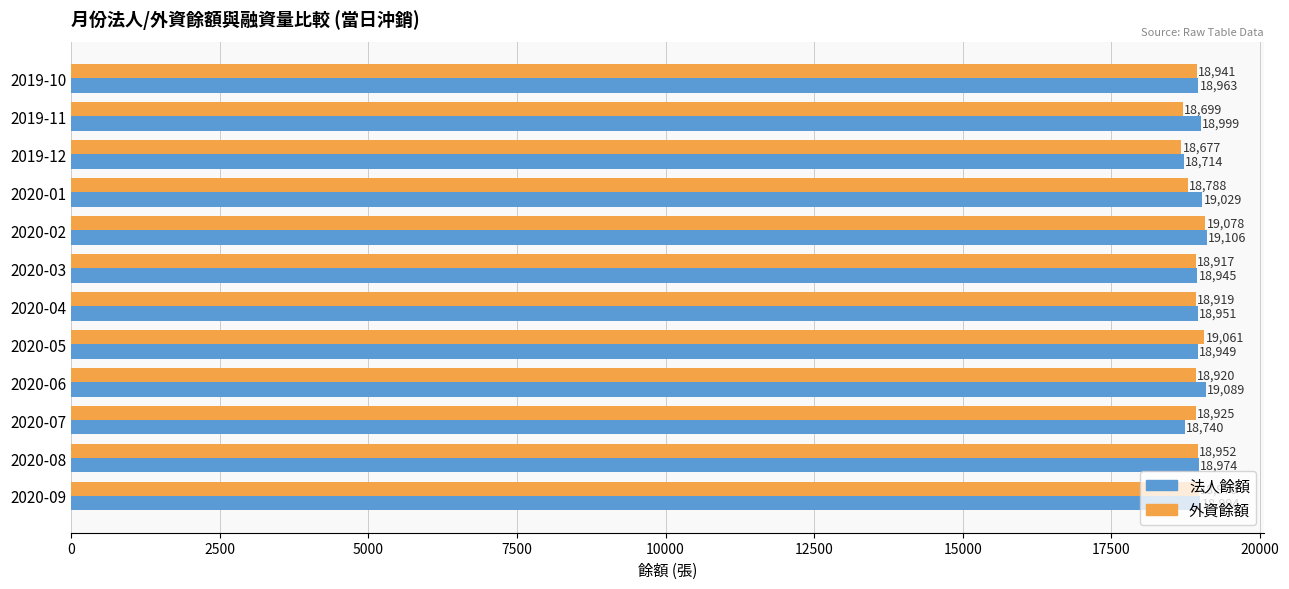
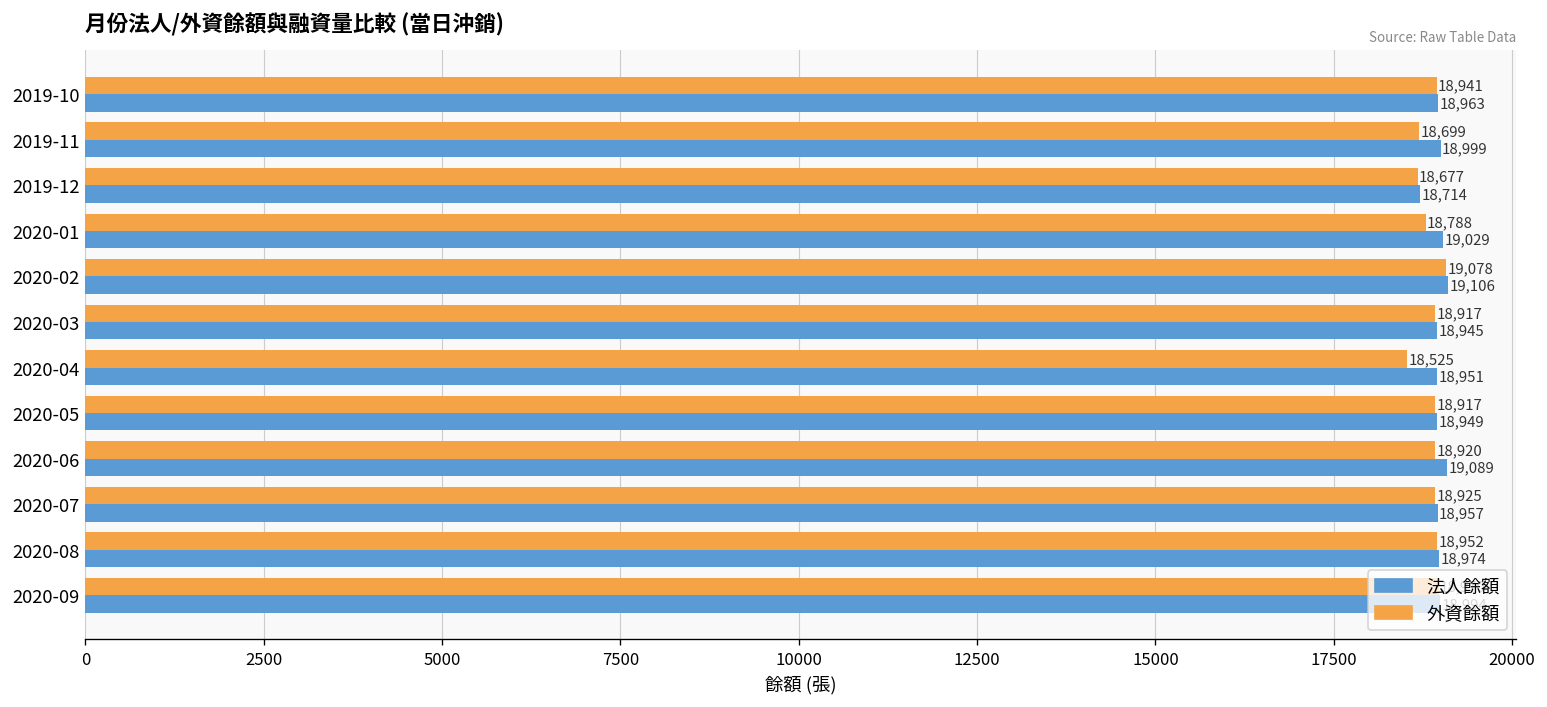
外資餘額, 2020-04: 18,919 -> 18,525
外資餘額, 2020-05: 19,061 -> 18,917
法人餘額, 2020-07: 18,740 -> 18,957
